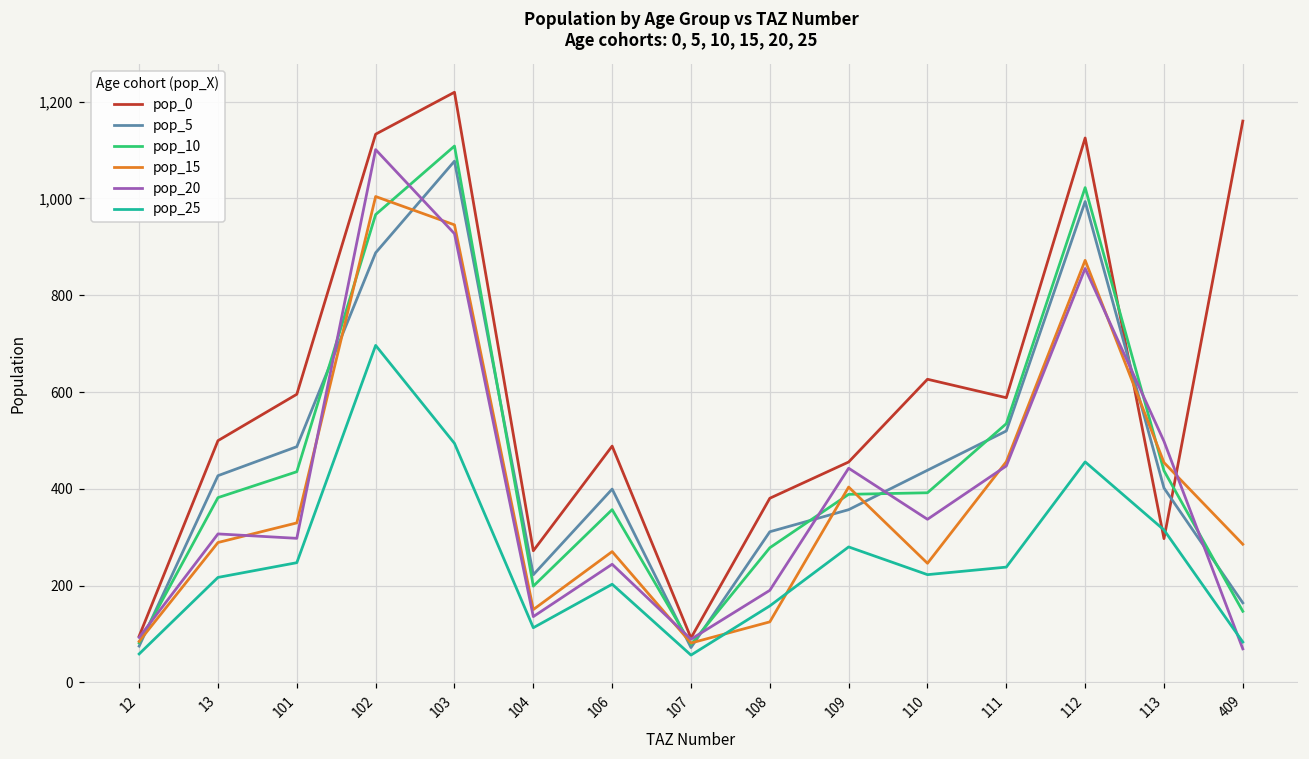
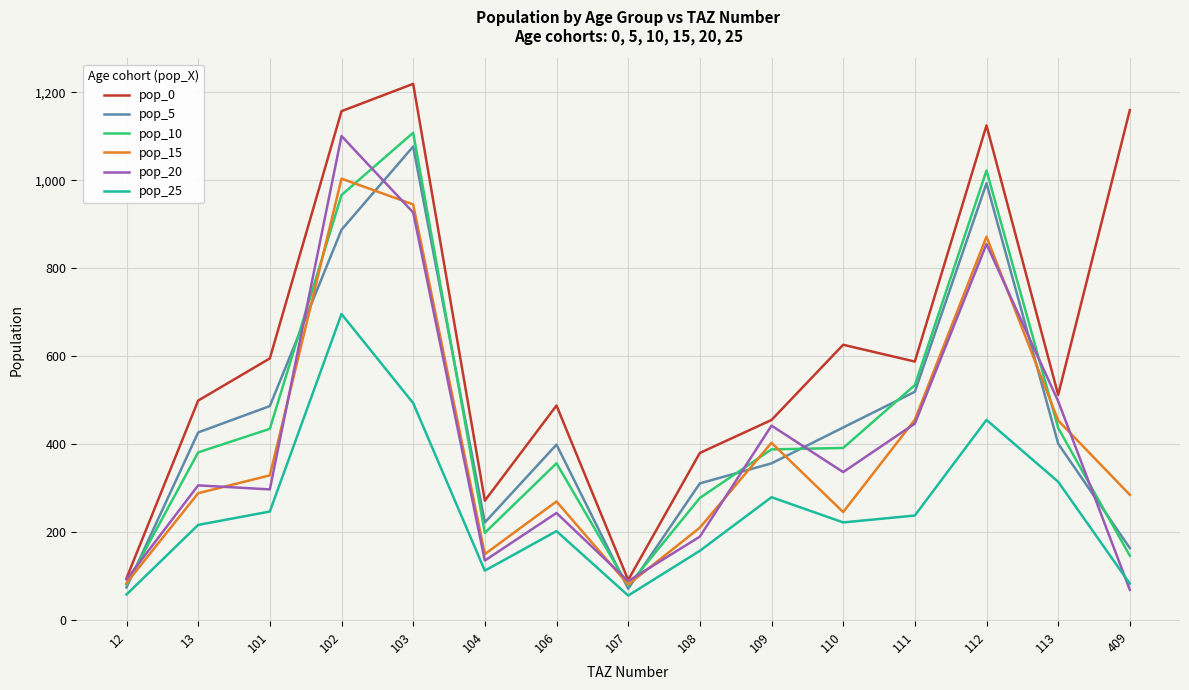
pop_0, 102: 1,130 -> 1,160
pop_15, 108: 130 -> 210
pop_0, 113: 300 -> 510
